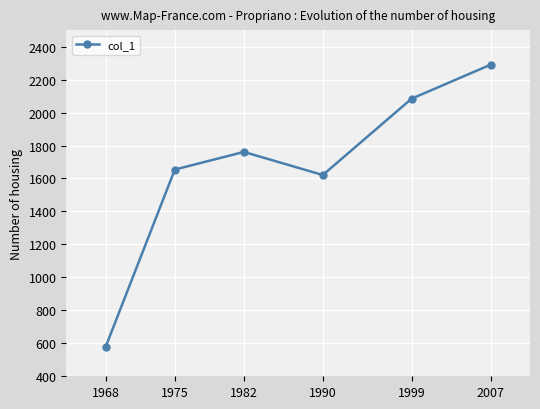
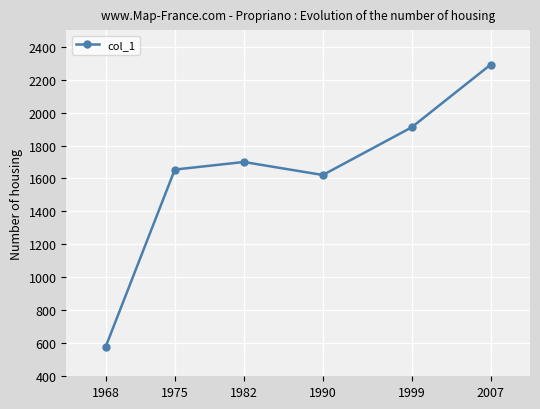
1982: 1760 -> 1700
1999: 2080 -> 1910
